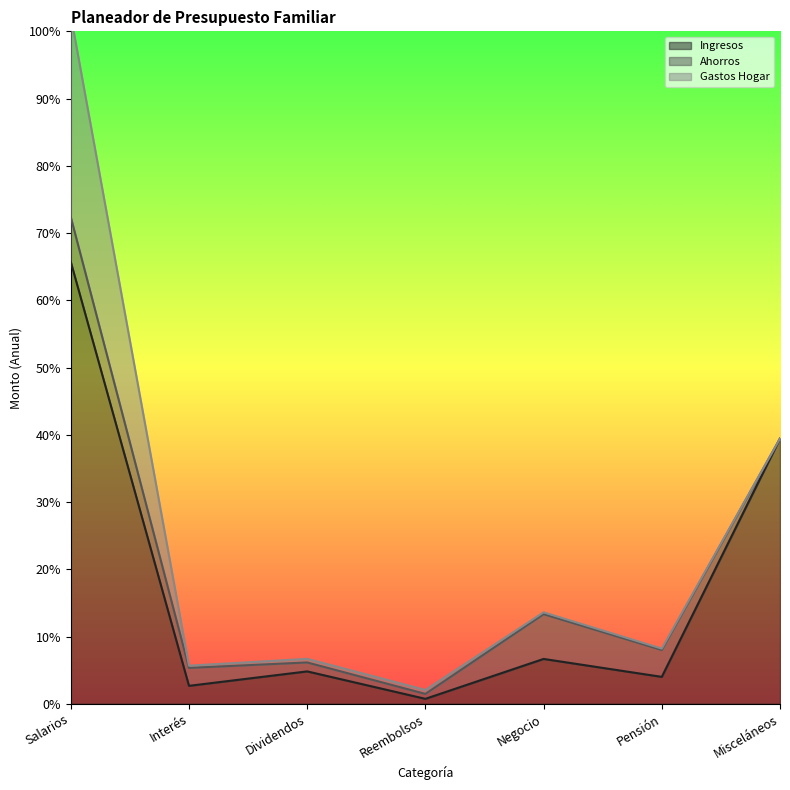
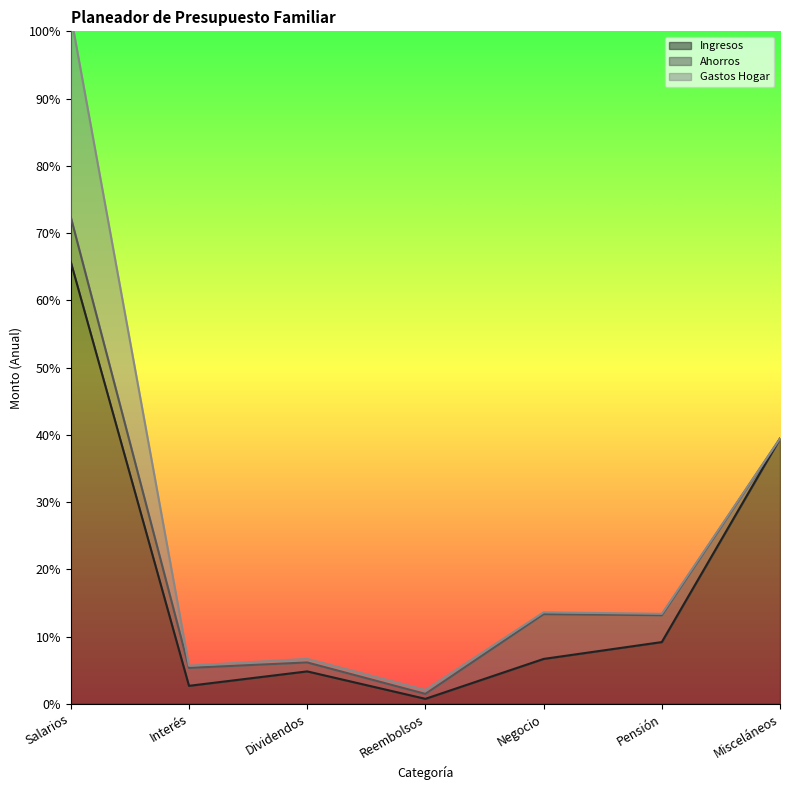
Ingresos, Pensión: 4% -> 9%
